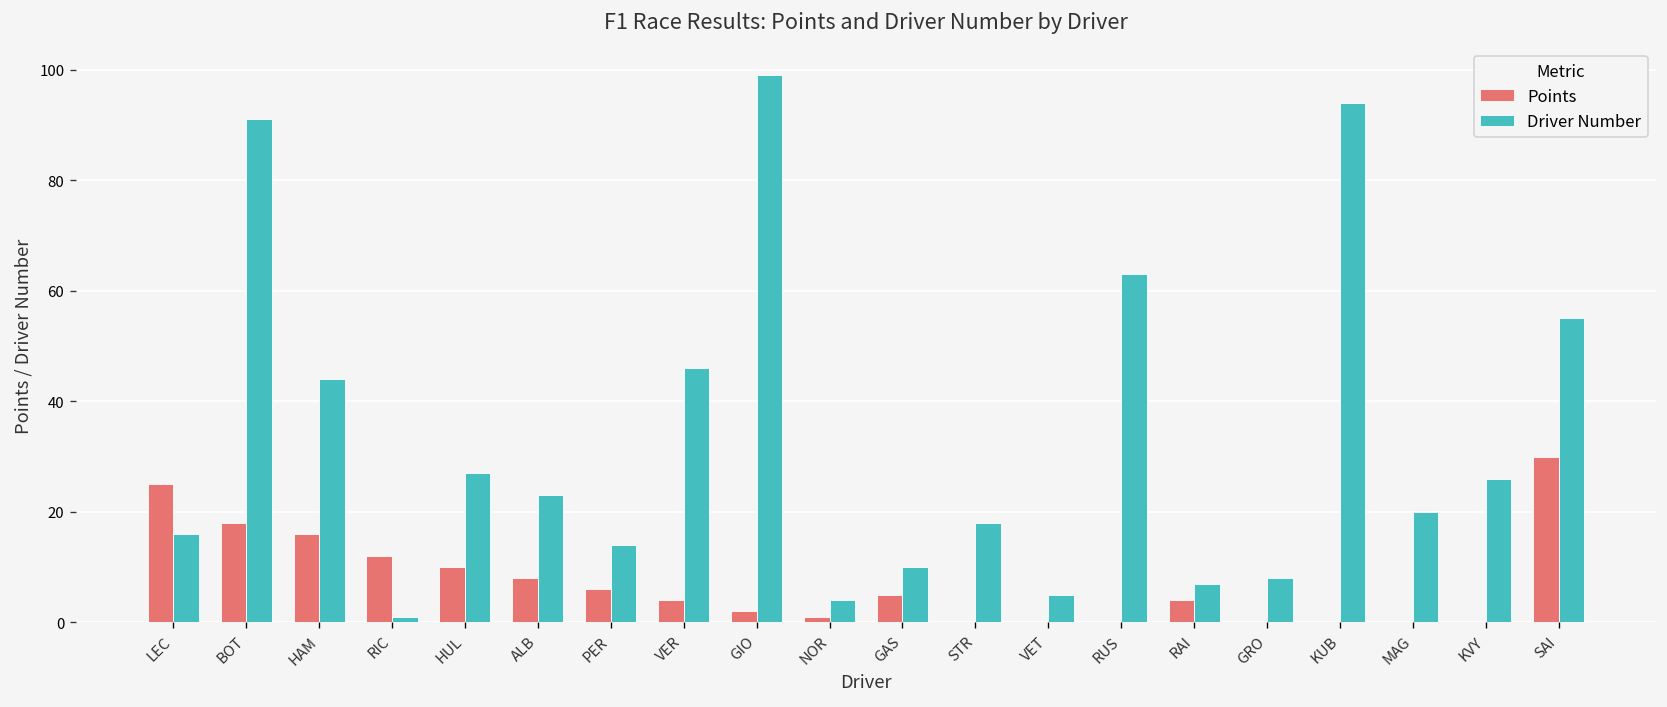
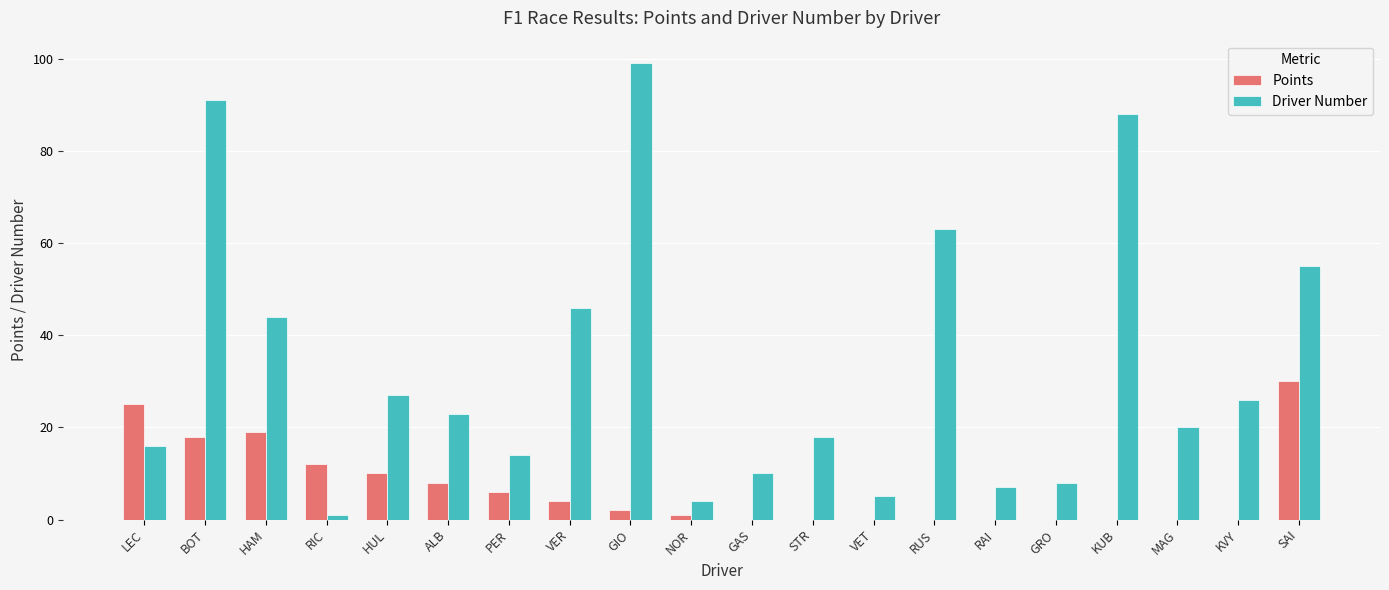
Points, HAM: 16 -> 19
Points, GAS: 5 -> 0
Points, RAI: 4 -> 0
Driver Number, KUB: 94 -> 88
